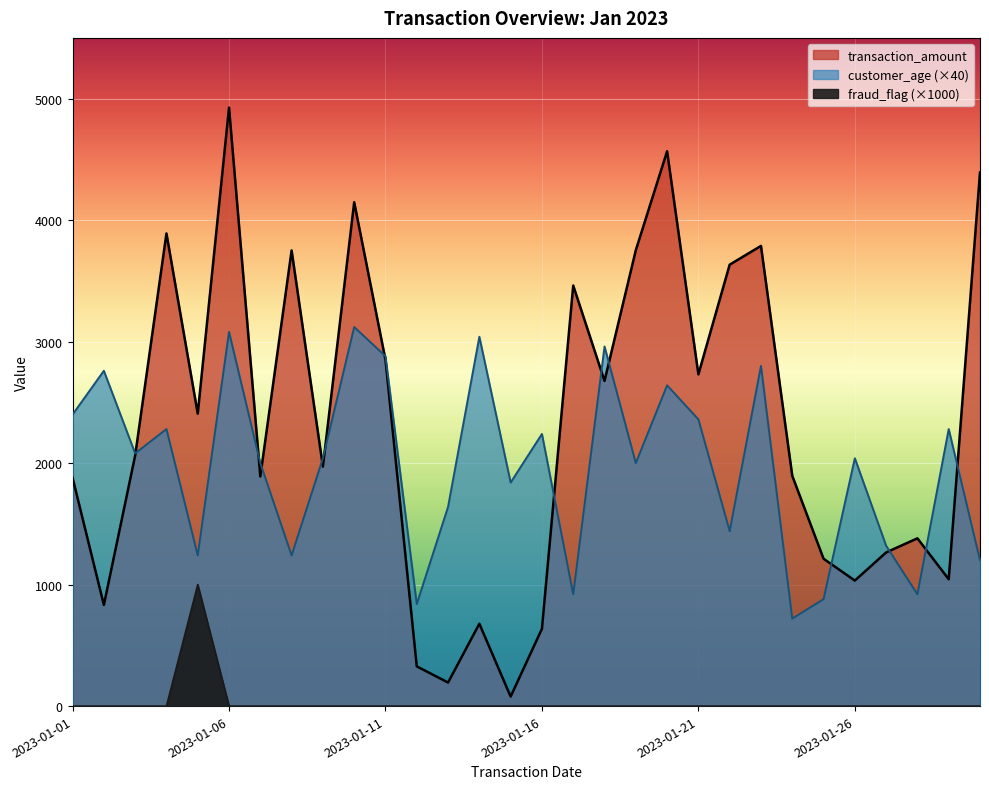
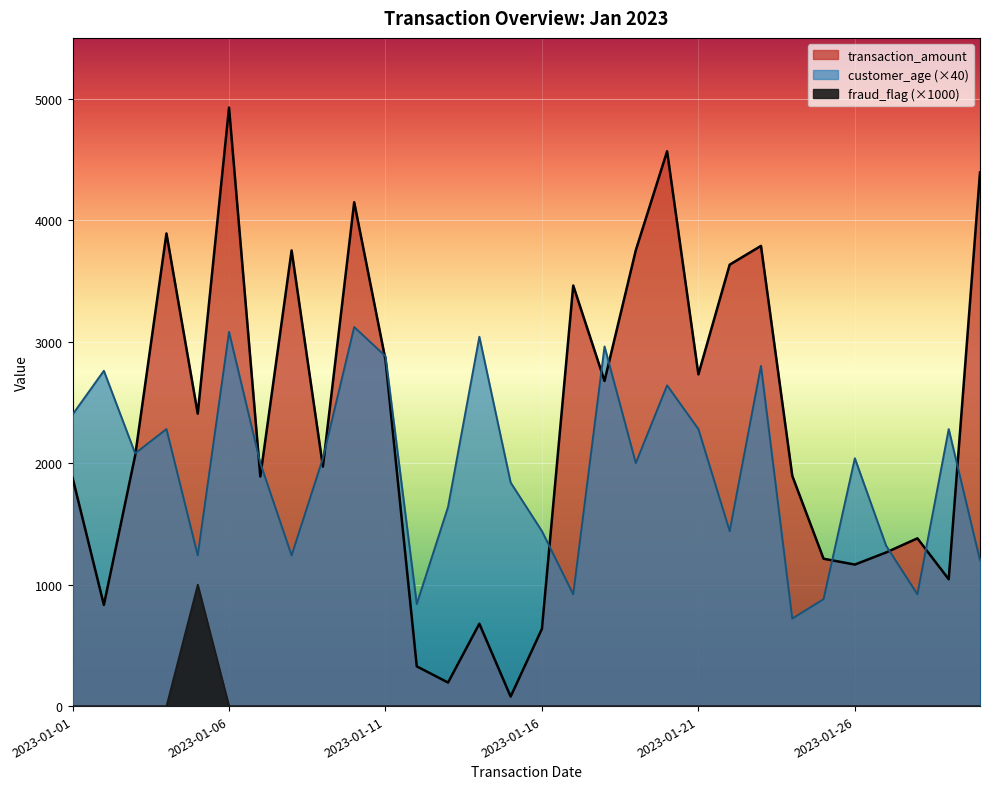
customer_age (×40), 2023-01-16: 2240 -> 1440
customer_age (×40), 2023-01-21: 2360 -> 2280
transaction_amount, 2023-01-26: 1030 -> 1160
